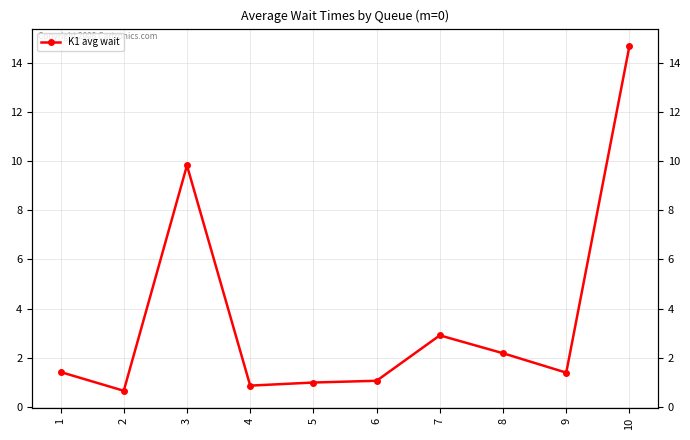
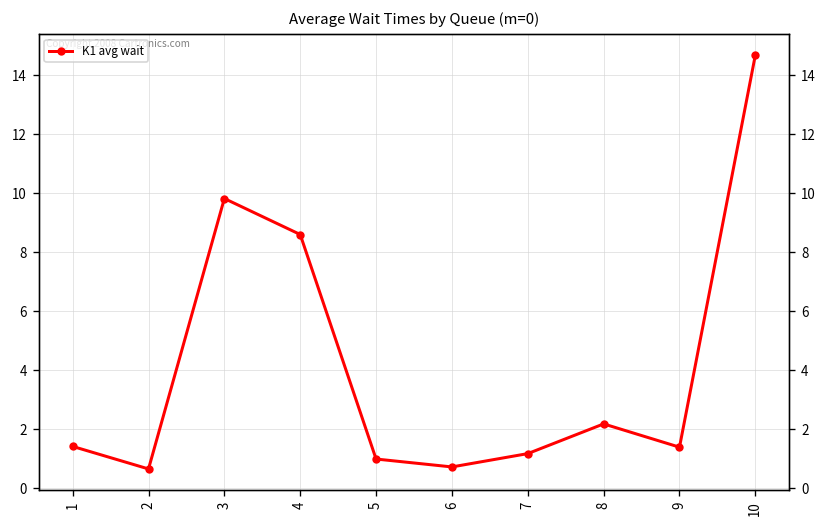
4: 0.9 -> 8.6
6: 1.1 -> 0.7
7: 2.9 -> 1.2
